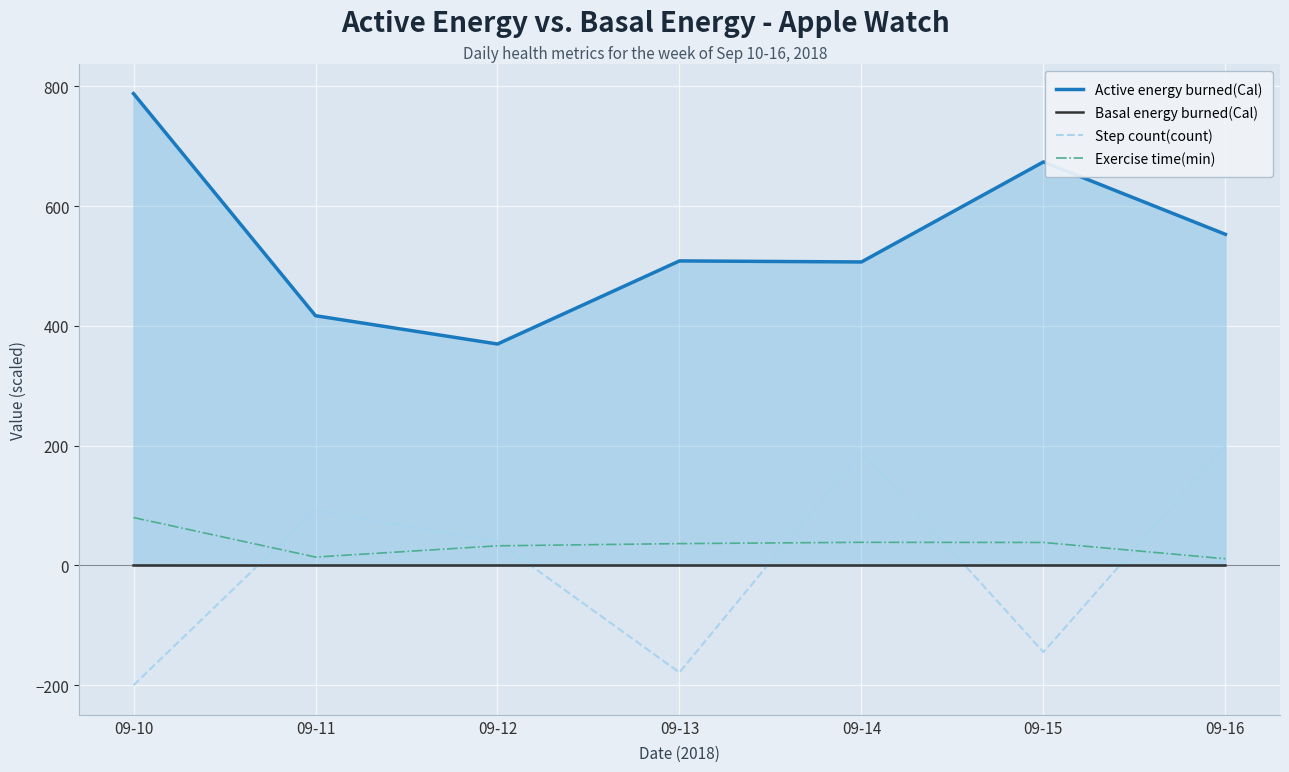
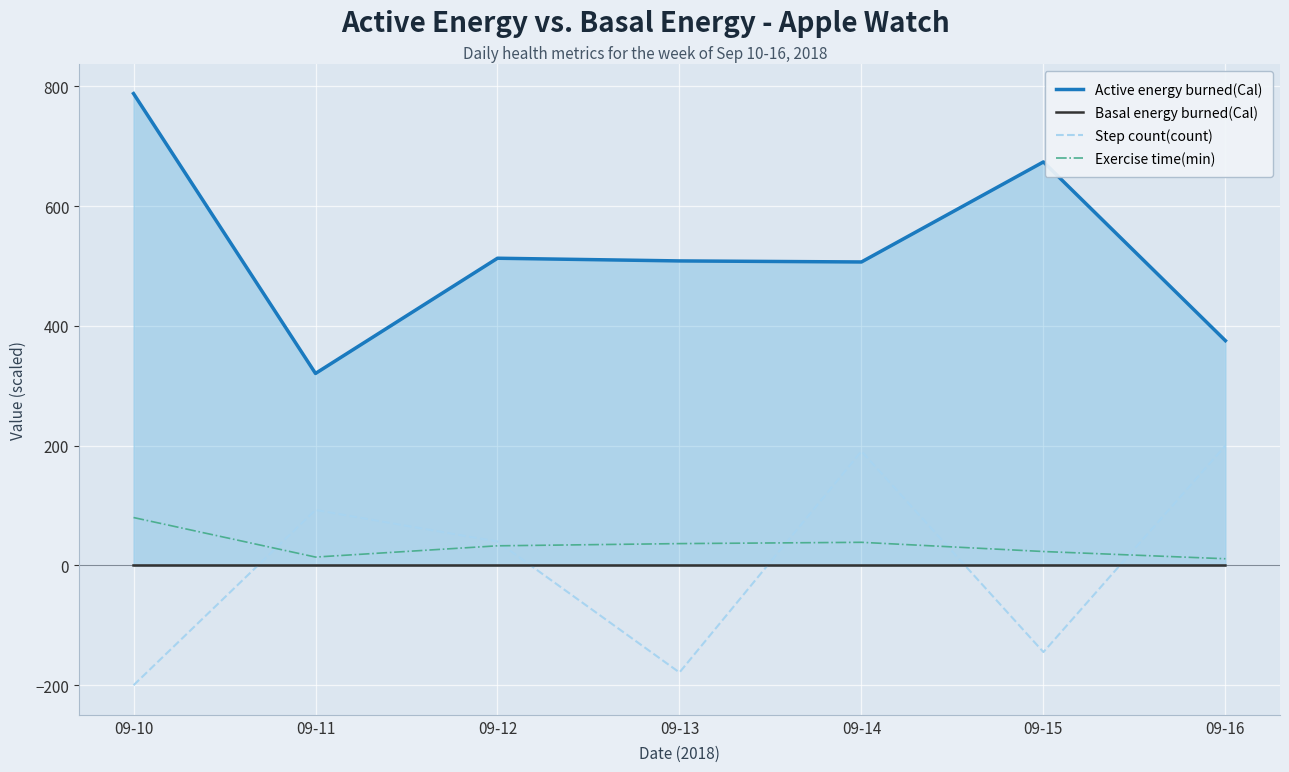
Active energy burned(Cal), 09-11: 420 -> 320
Active energy burned(Cal), 09-12: 370 -> 510
Exercise time(min), 09-15: 40 -> 20
Active energy burned(Cal), 09-16: 550 -> 380
